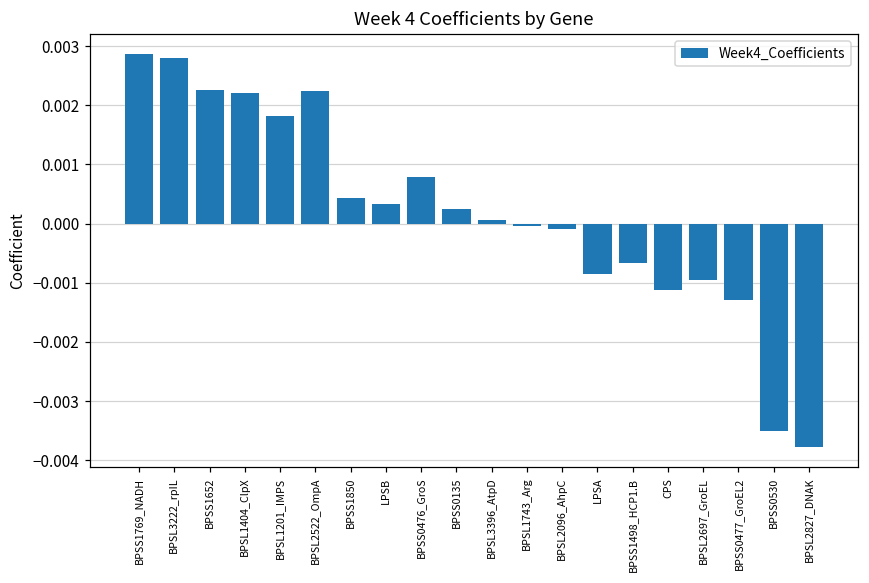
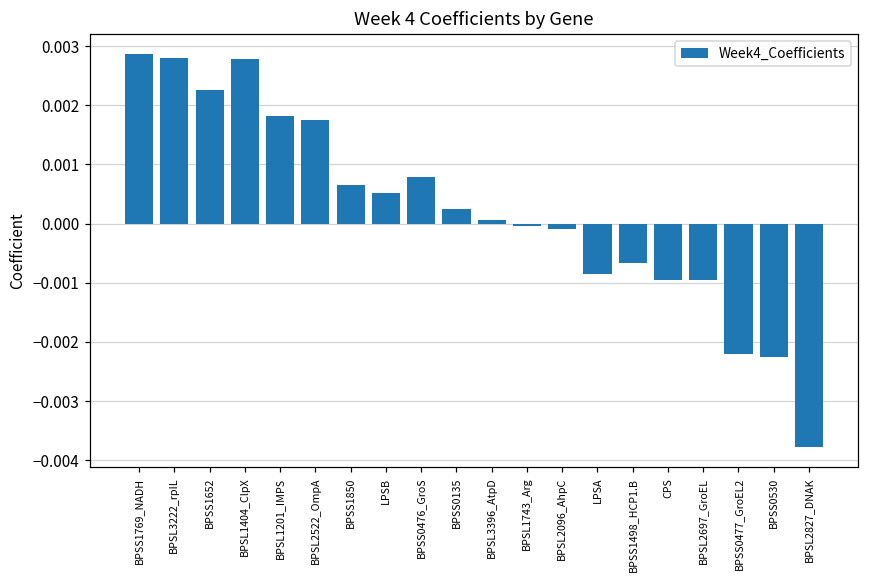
BPSL1404_ClpX: 0.0022 -> 0.0028
BPSL2522_OmpA: 0.0022 -> 0.0018
BPSS1850: 0.0004 -> 0.0006
LPSB: 0.0003 -> 0.0005
CPS: -0.0011 -> -0.0010
BPSS0477_GroEL2: -0.0013 -> -0.0022
BPSS0530: -0.0035 -> -0.0023
